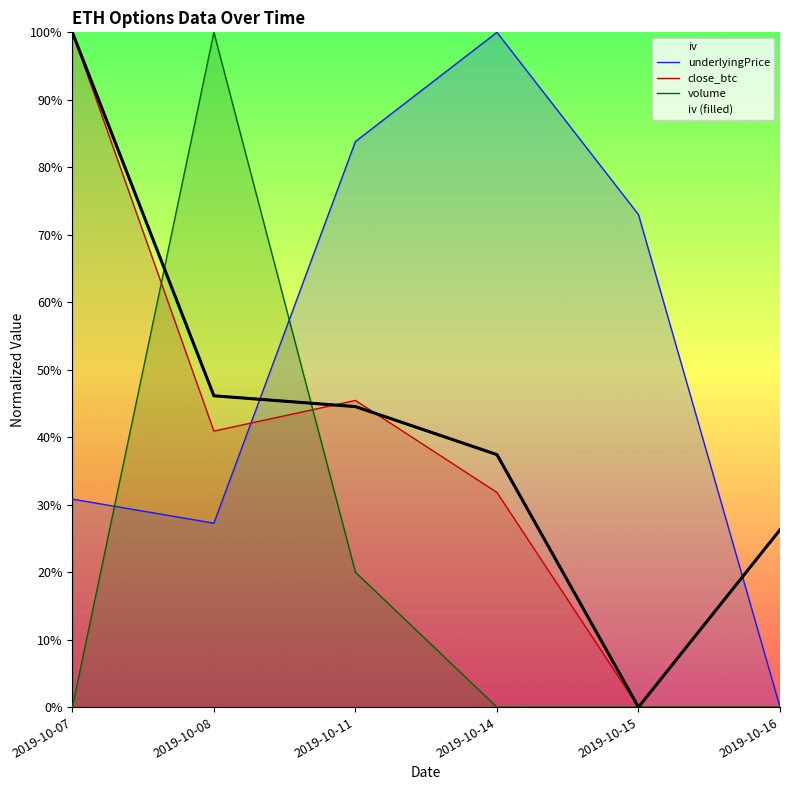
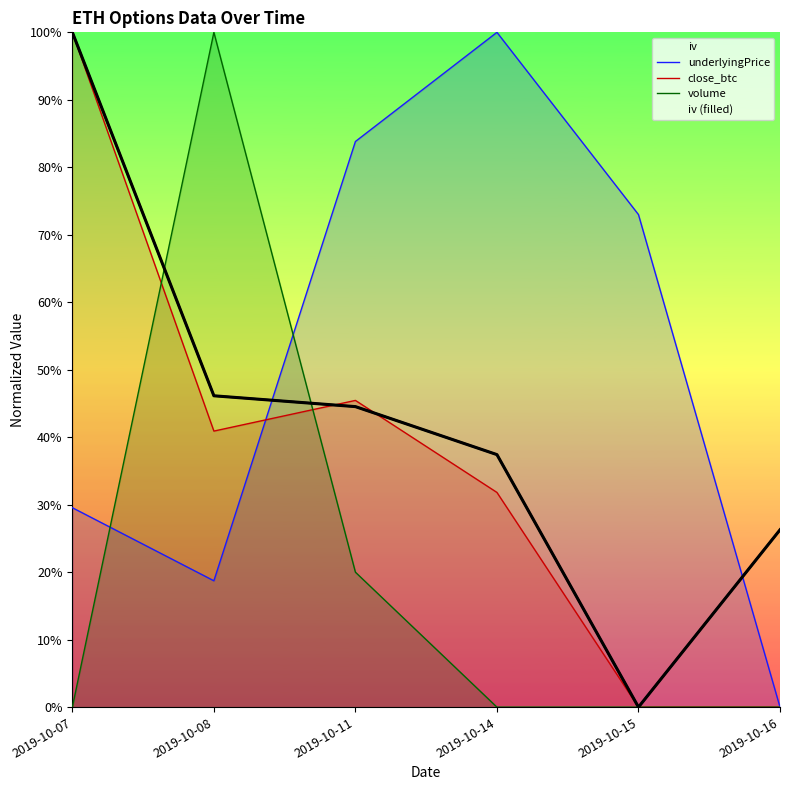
underlyingPrice, 2019-10-07: 31% -> 30%
underlyingPrice, 2019-10-08: 27% -> 19%
